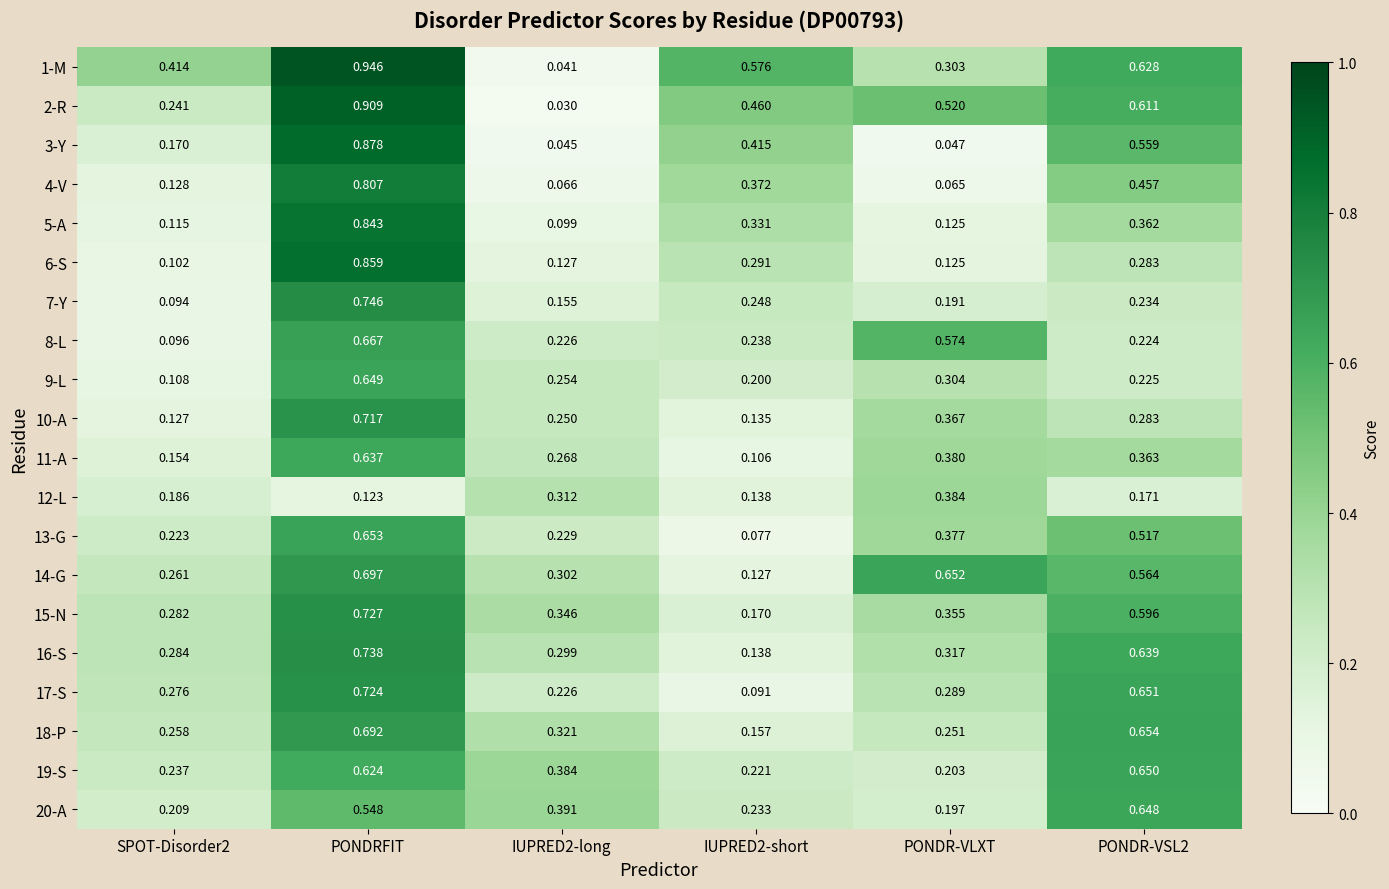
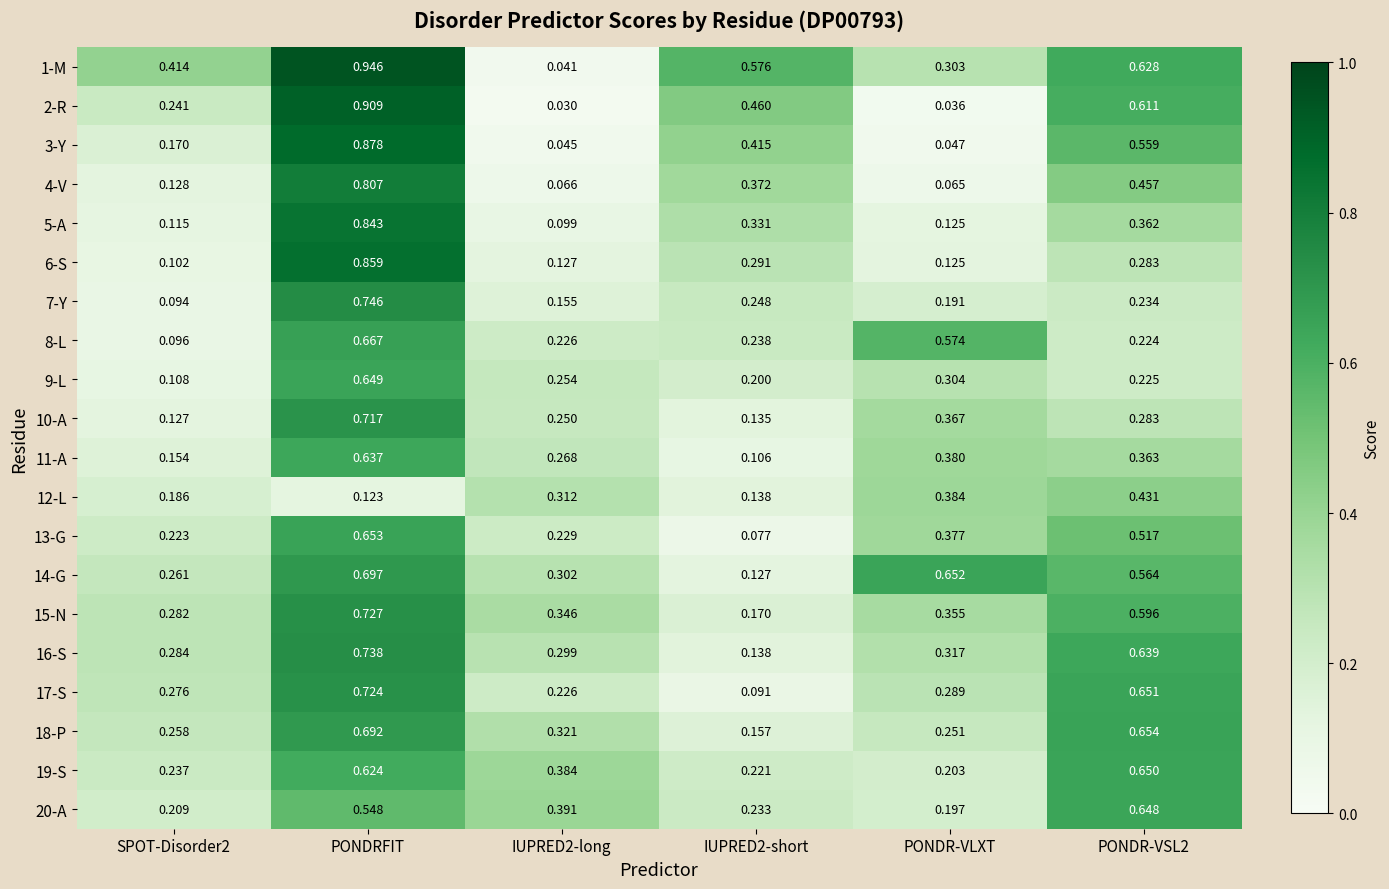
2-R, PONDR-VLXT: 0.520 -> 0.036
12-L, PONDR-VSL2: 0.171 -> 0.431
